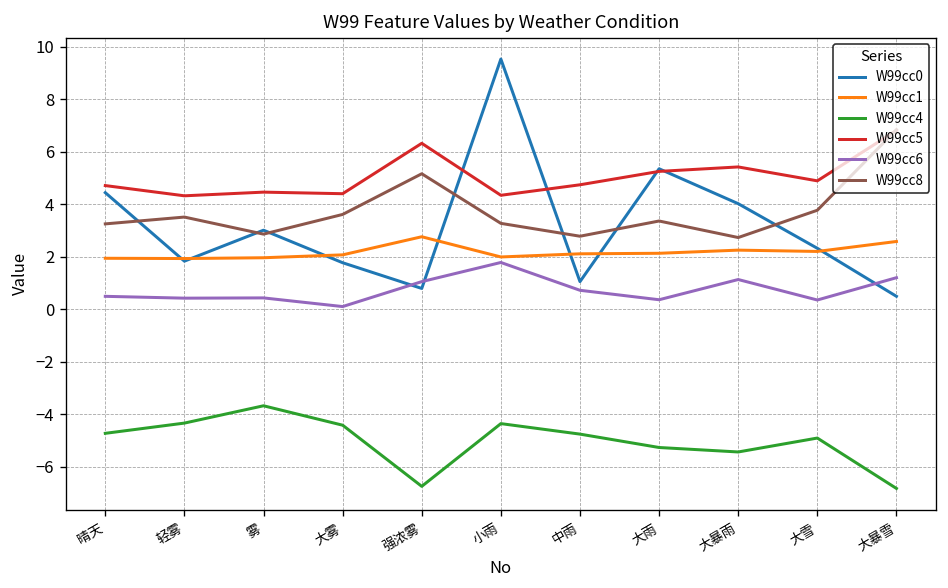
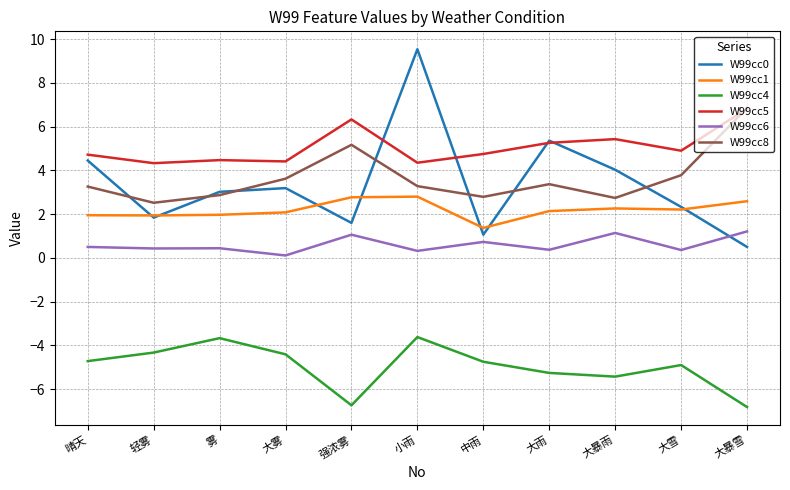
W99cc8, 轻雾: 3.5 -> 2.5
W99cc0, 大雾: 1.8 -> 3.2
W99cc0, 强浓雾: 0.8 -> 1.6
W99cc1, 小雨: 2.0 -> 2.8
W99cc4, 小雨: -4.4 -> -3.6
W99cc6, 小雨: 1.8 -> 0.3
W99cc1, 中雨: 2.1 -> 1.4
